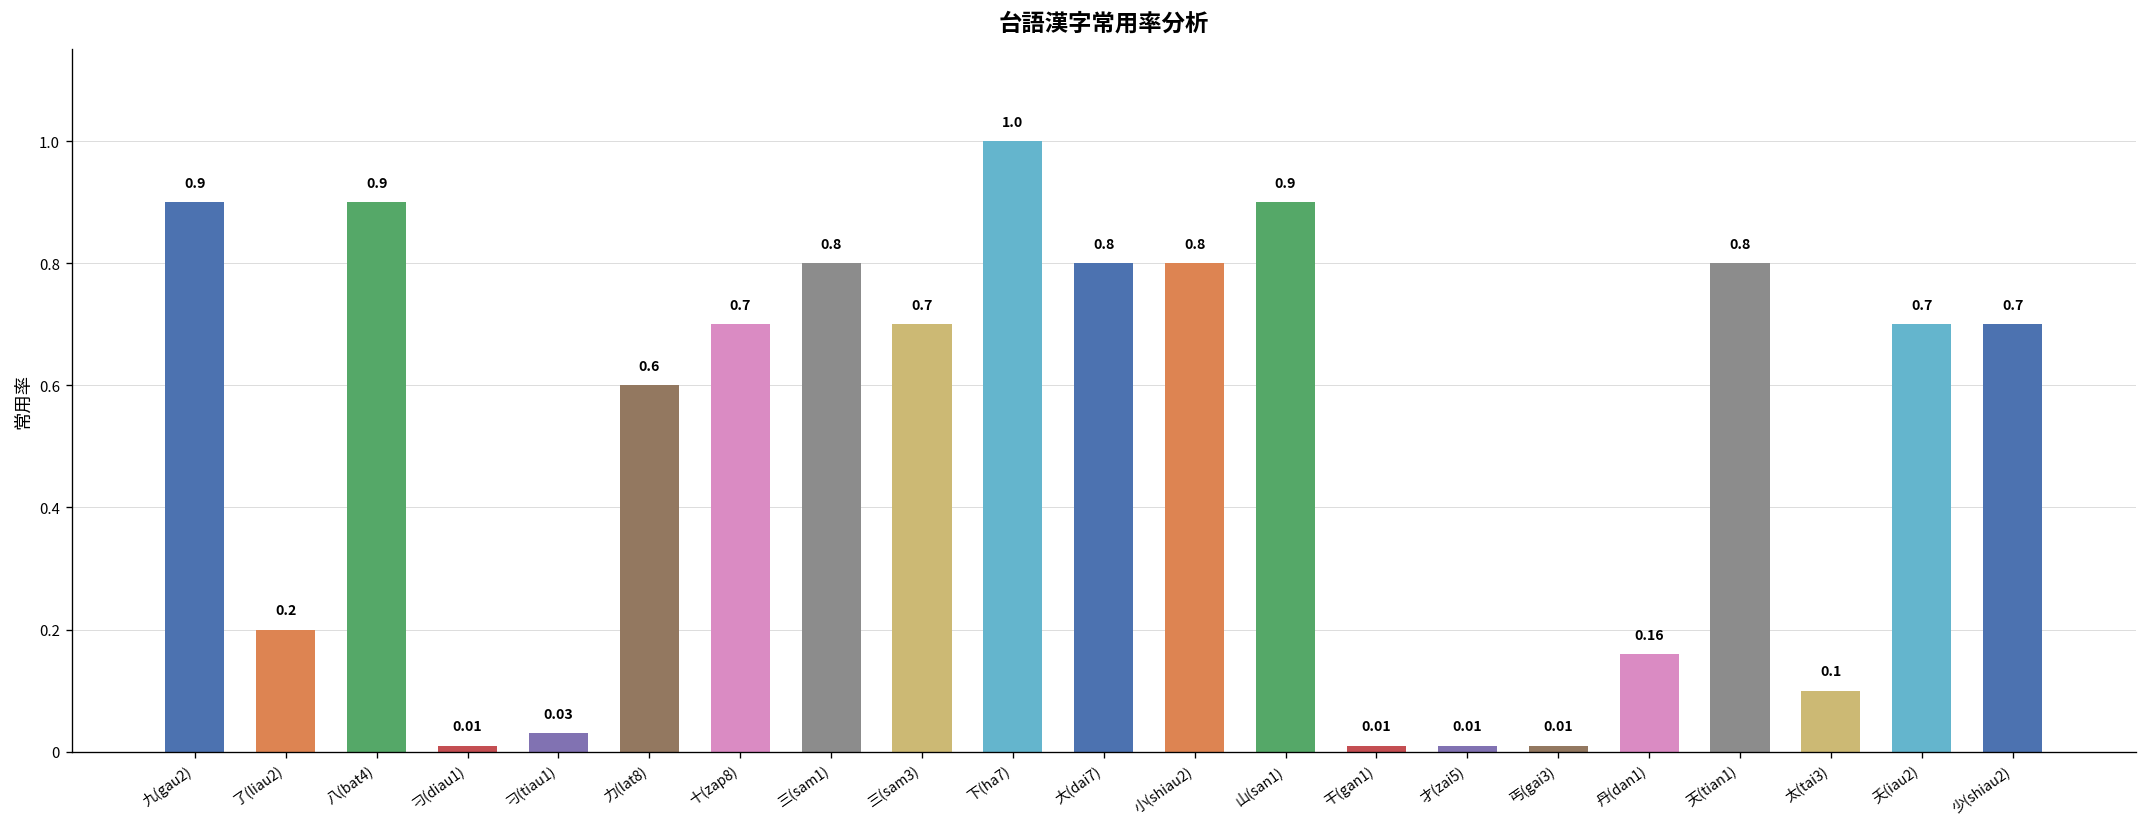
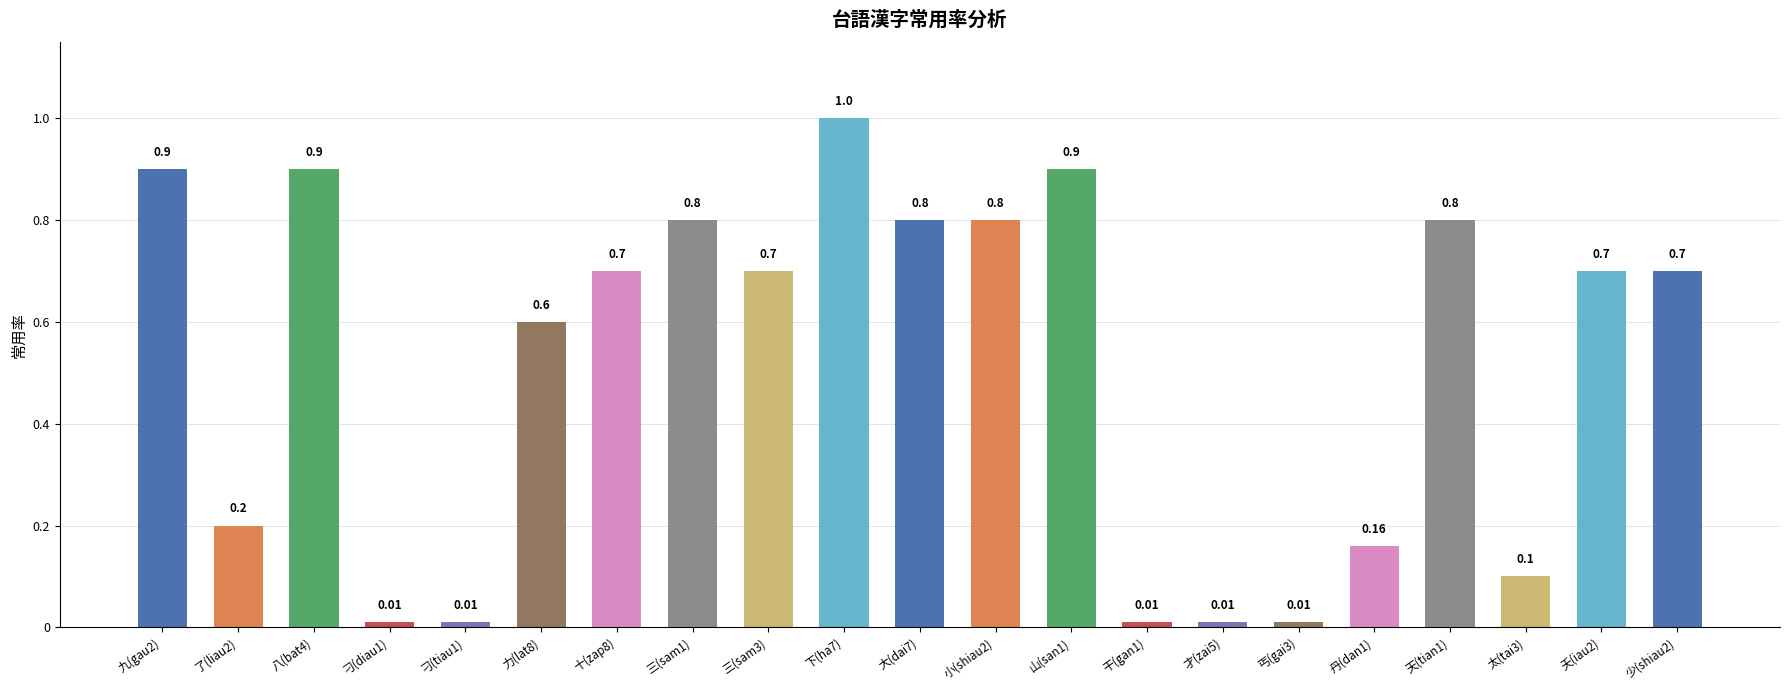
刁(tiau1): 0.03 -> 0.01
